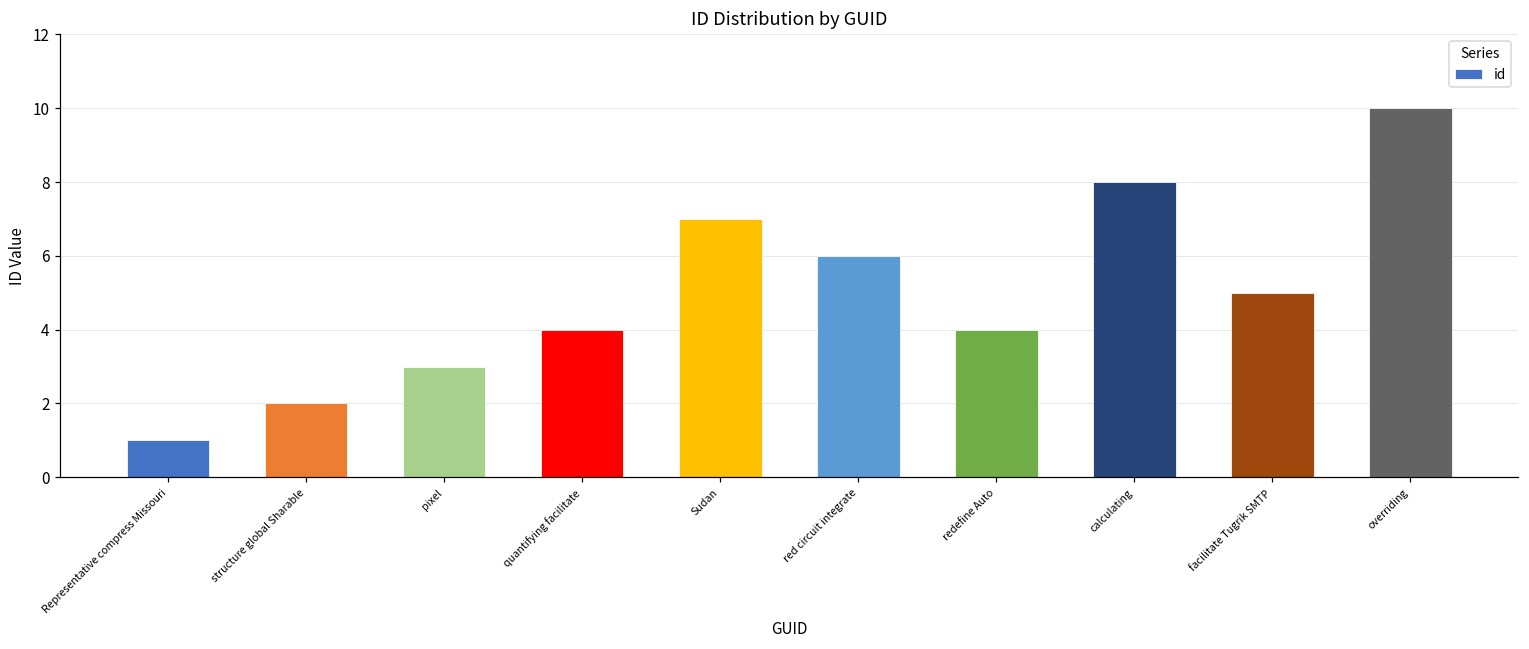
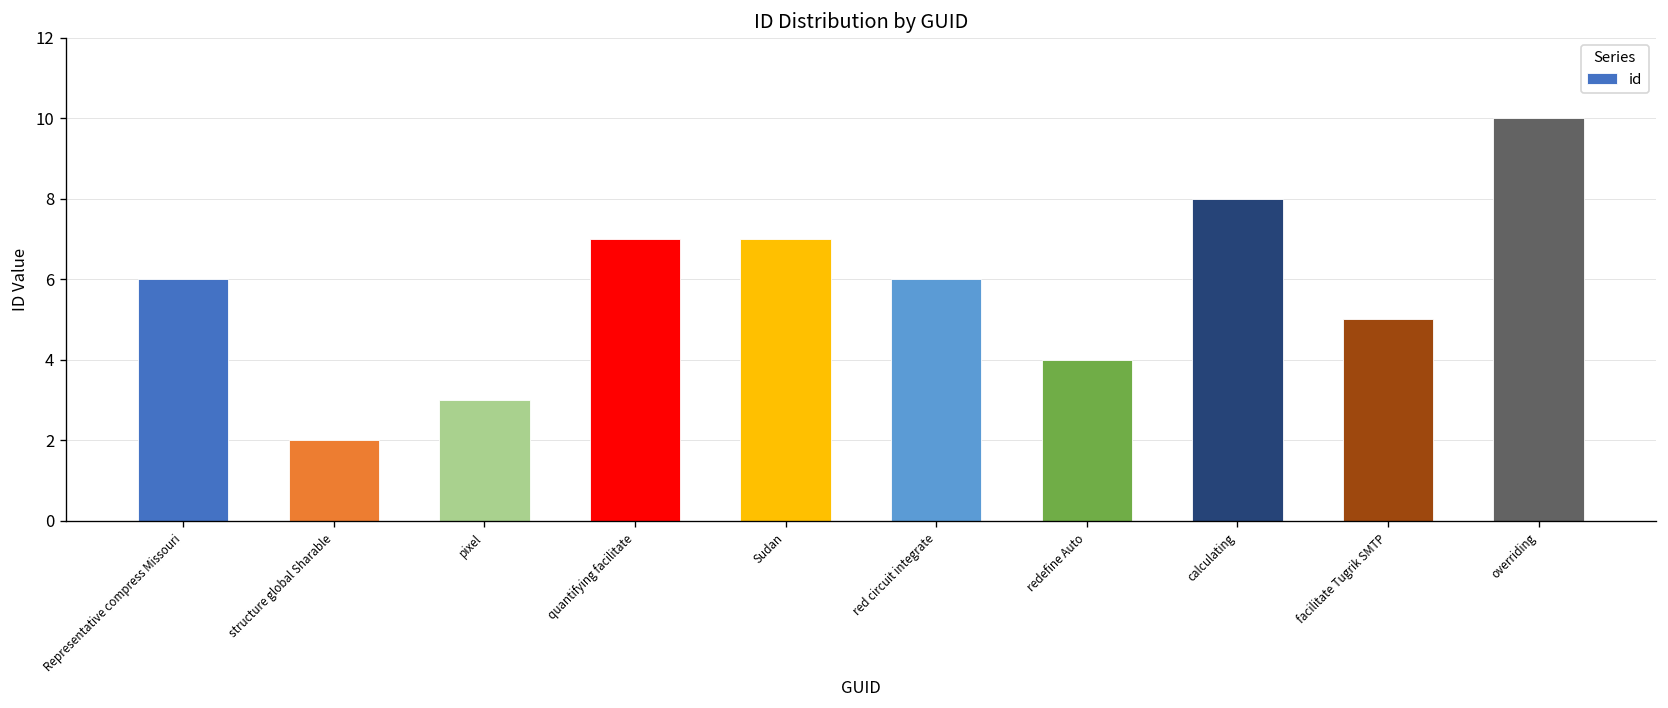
Representative compress Missouri: 1 -> 6
quantifying facilitate: 4 -> 7
